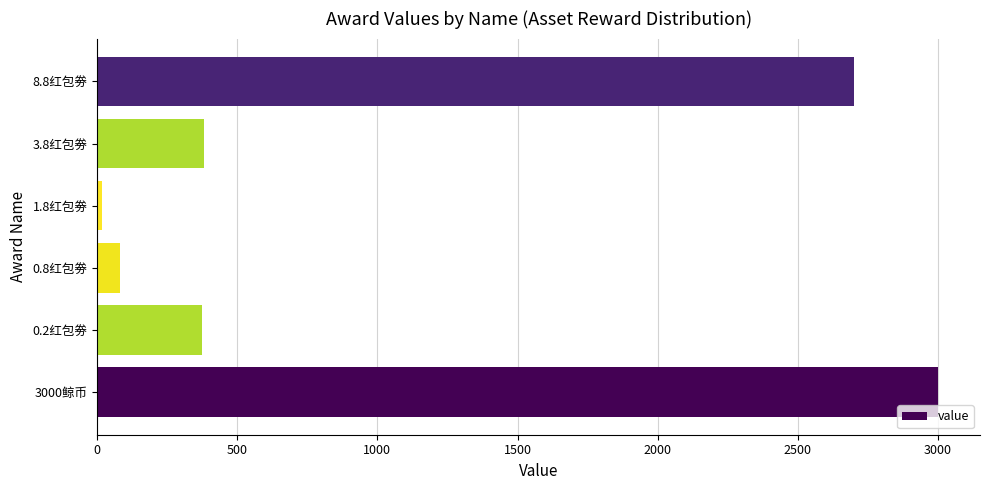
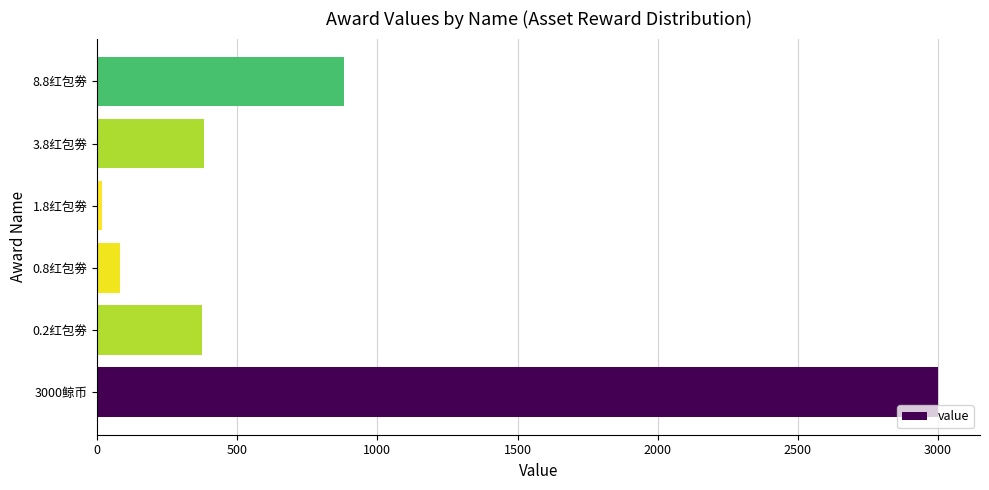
8.8红包劵: 2700 -> 880
